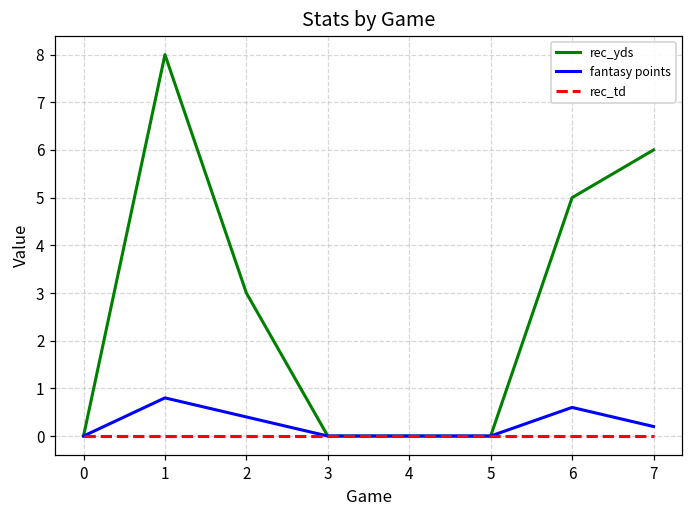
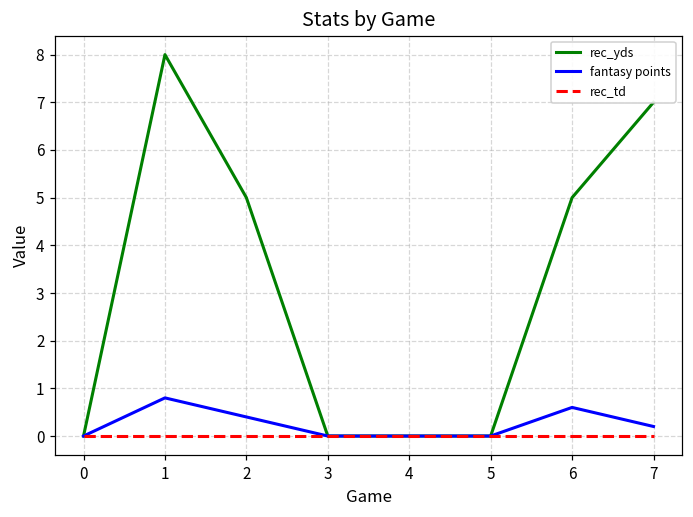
rec_yds, 2: 3 -> 5
rec_yds, 7: 6 -> 7
